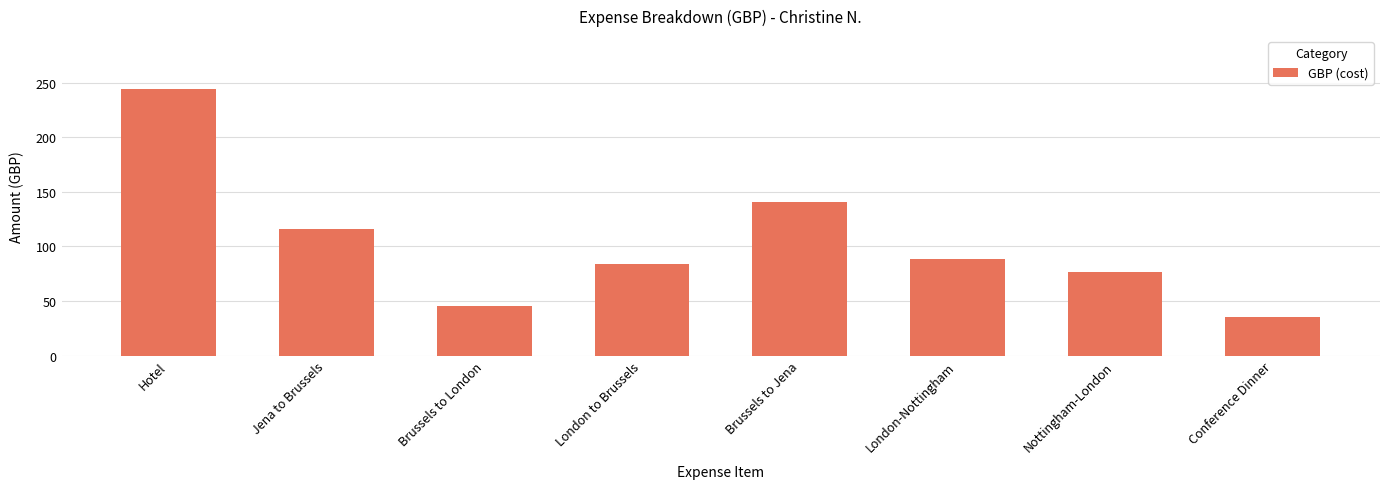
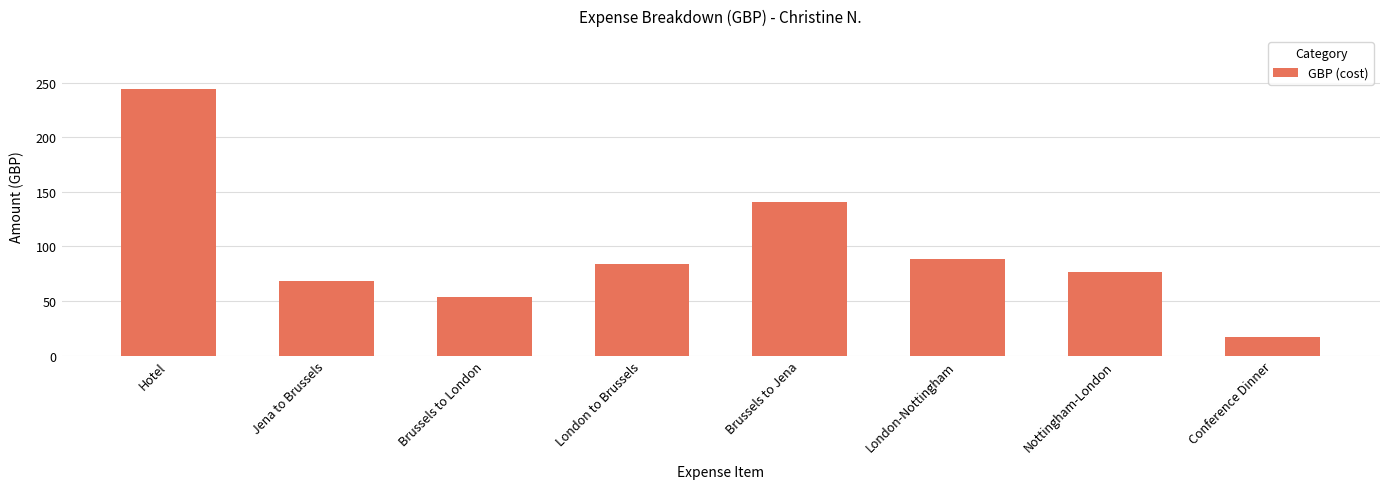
Jena to Brussels: 116 -> 68
Brussels to London: 45 -> 54
Conference Dinner: 35 -> 17
